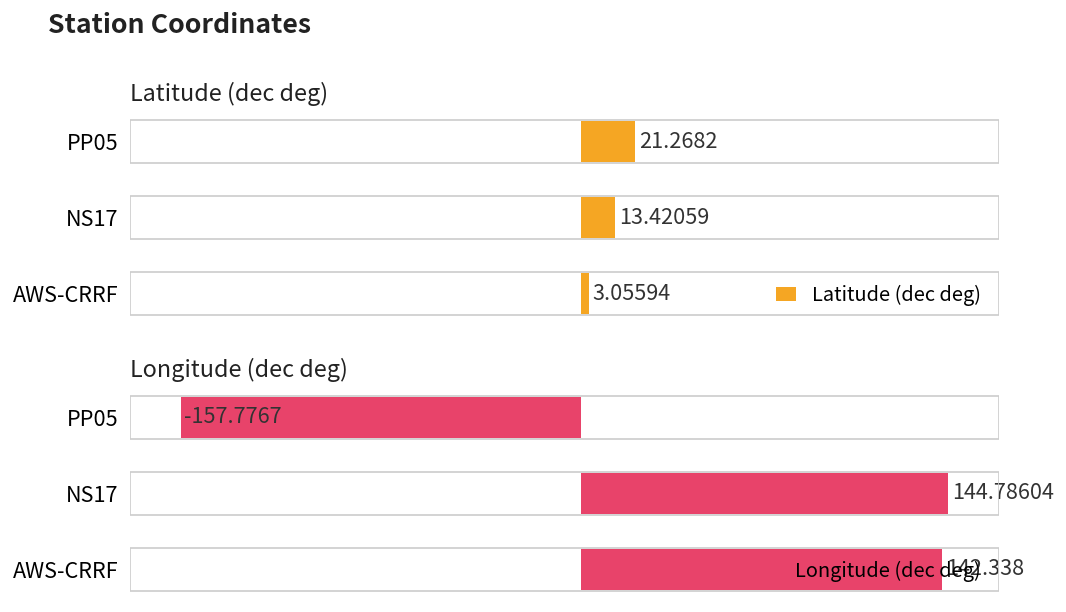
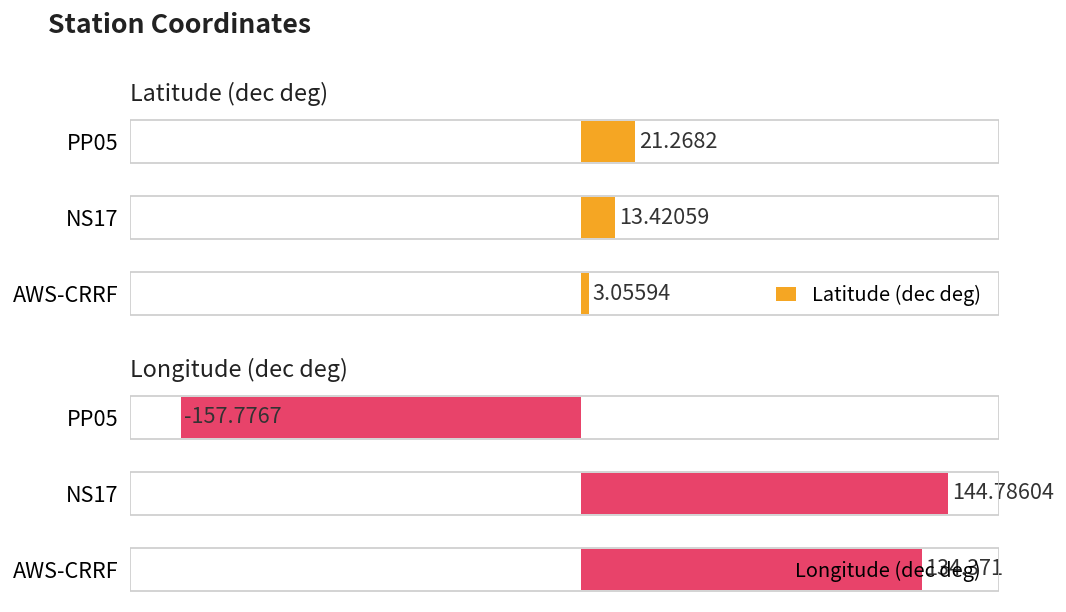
Longitude (dec deg), AWS-CRRF: 142.338 -> 134.371
